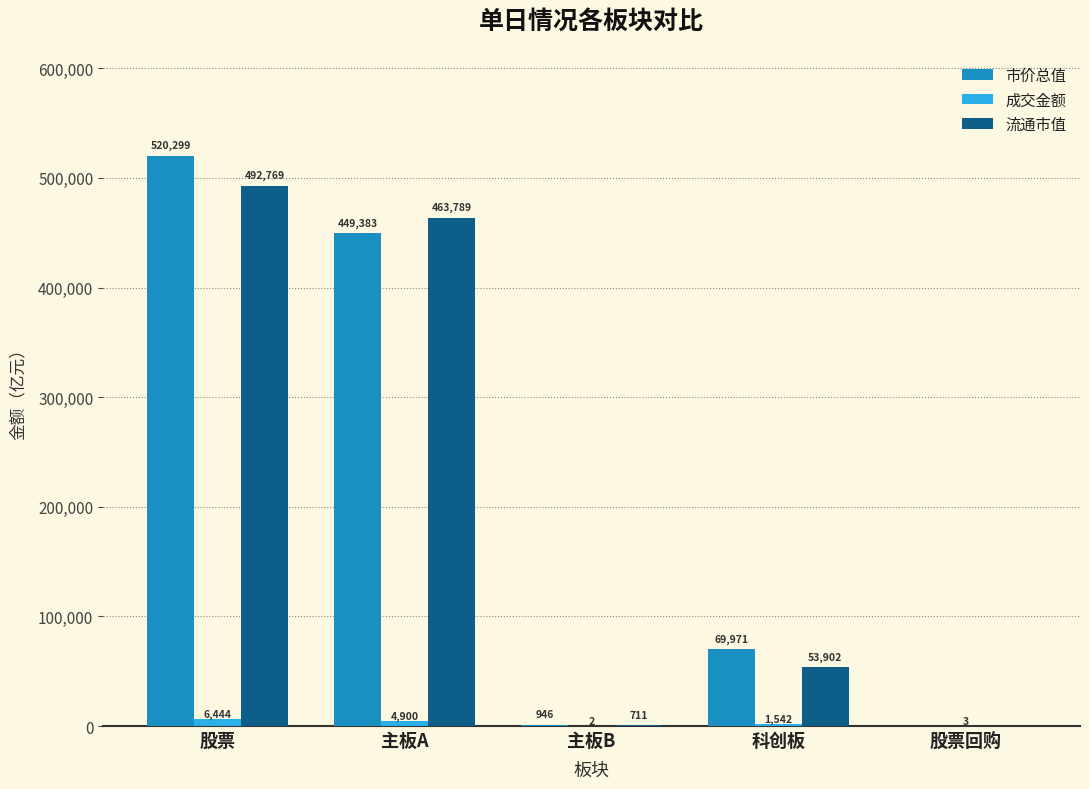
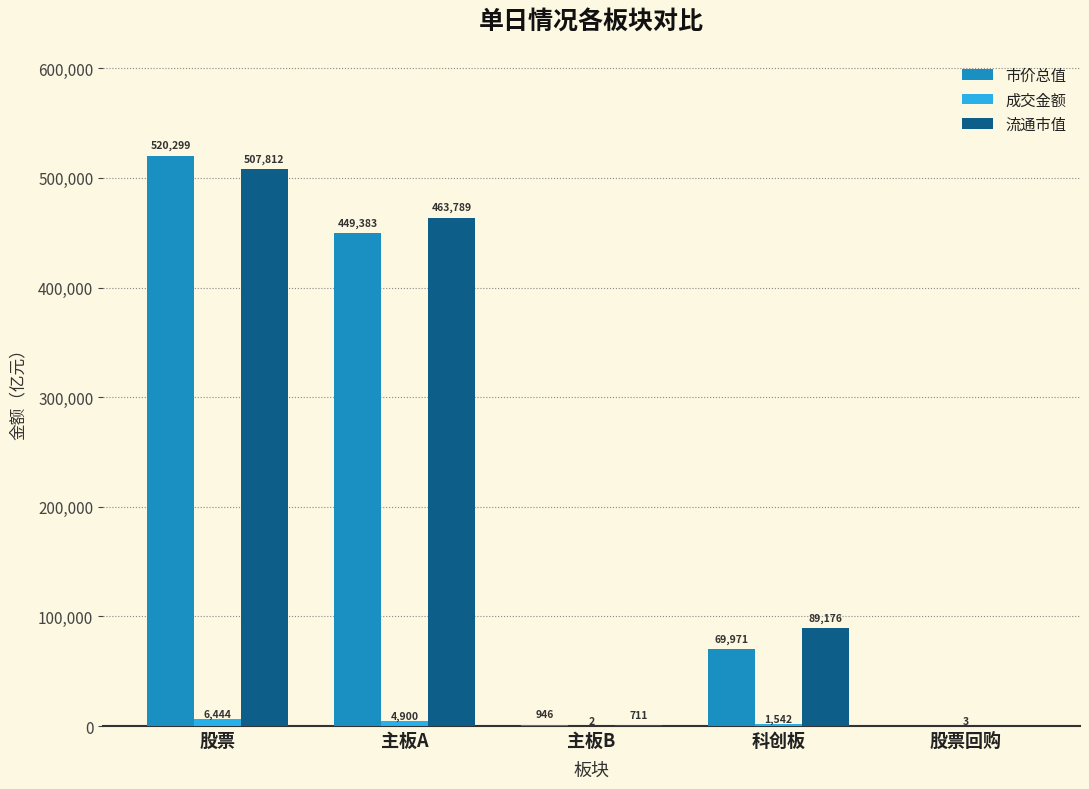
流通市值, 股票: 492,769 -> 507,812
流通市值, 科创板: 53,902 -> 89,176
